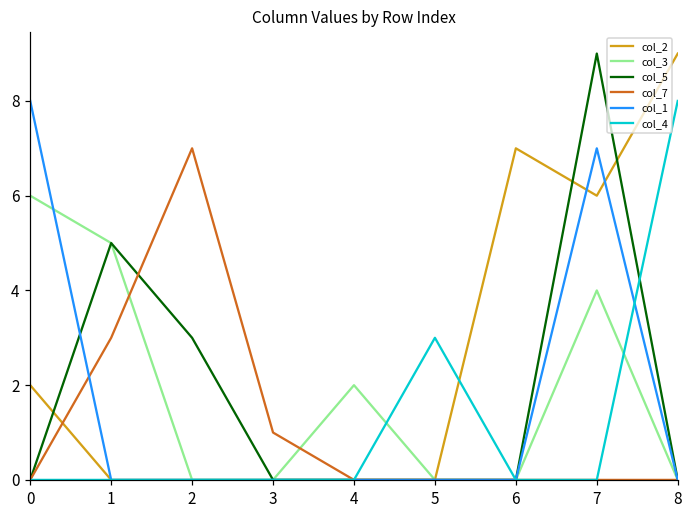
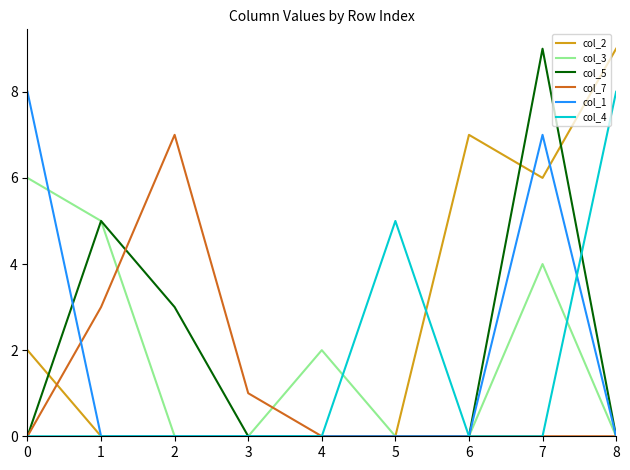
col_4, 5: 3 -> 5
